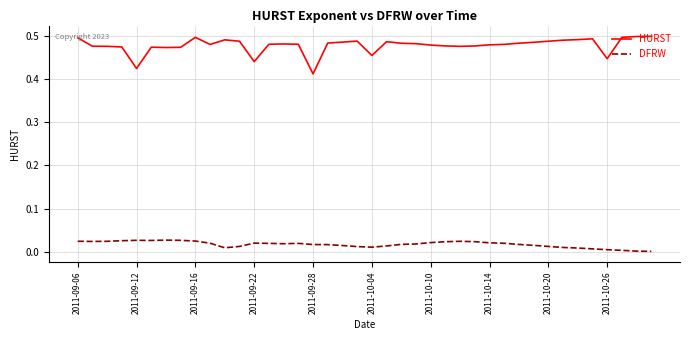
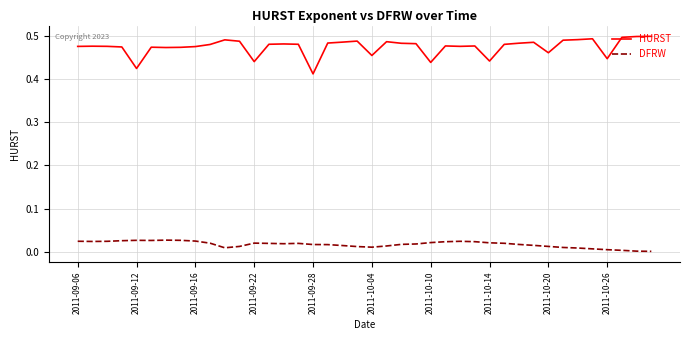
HURST, 2011-09-06: 0.50 -> 0.48
HURST, 2011-09-16: 0.50 -> 0.47
HURST, 2011-10-10: 0.48 -> 0.44
HURST, 2011-10-14: 0.48 -> 0.44
HURST, 2011-10-20: 0.49 -> 0.46
